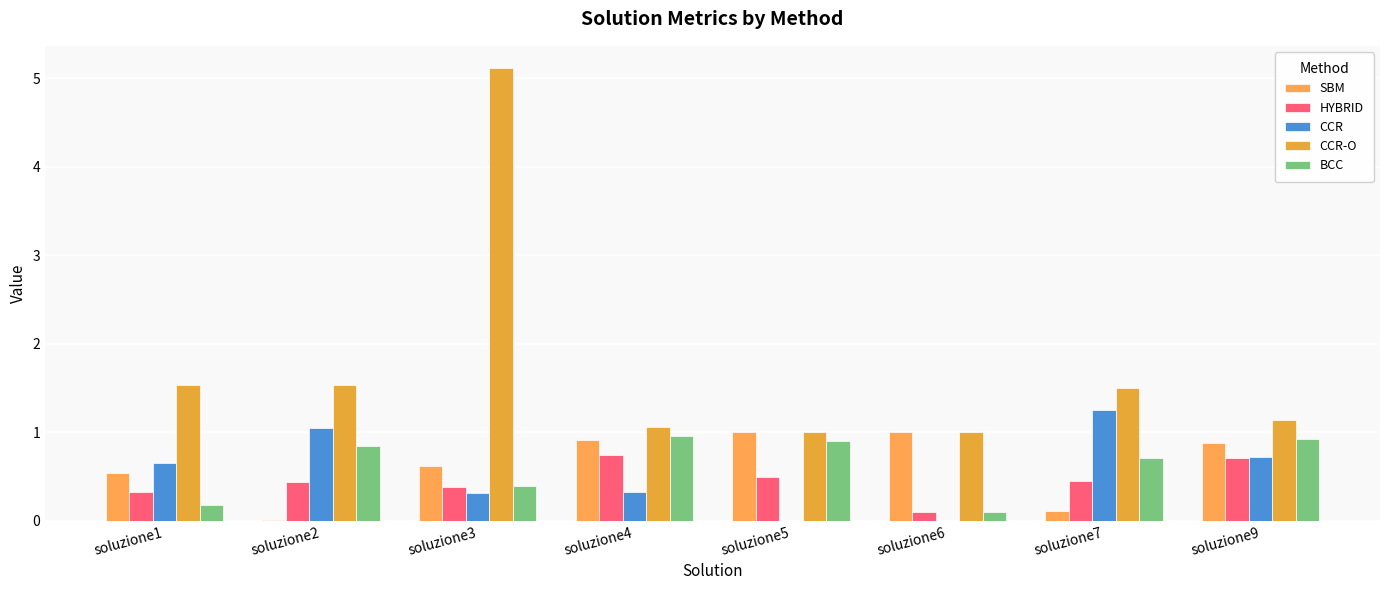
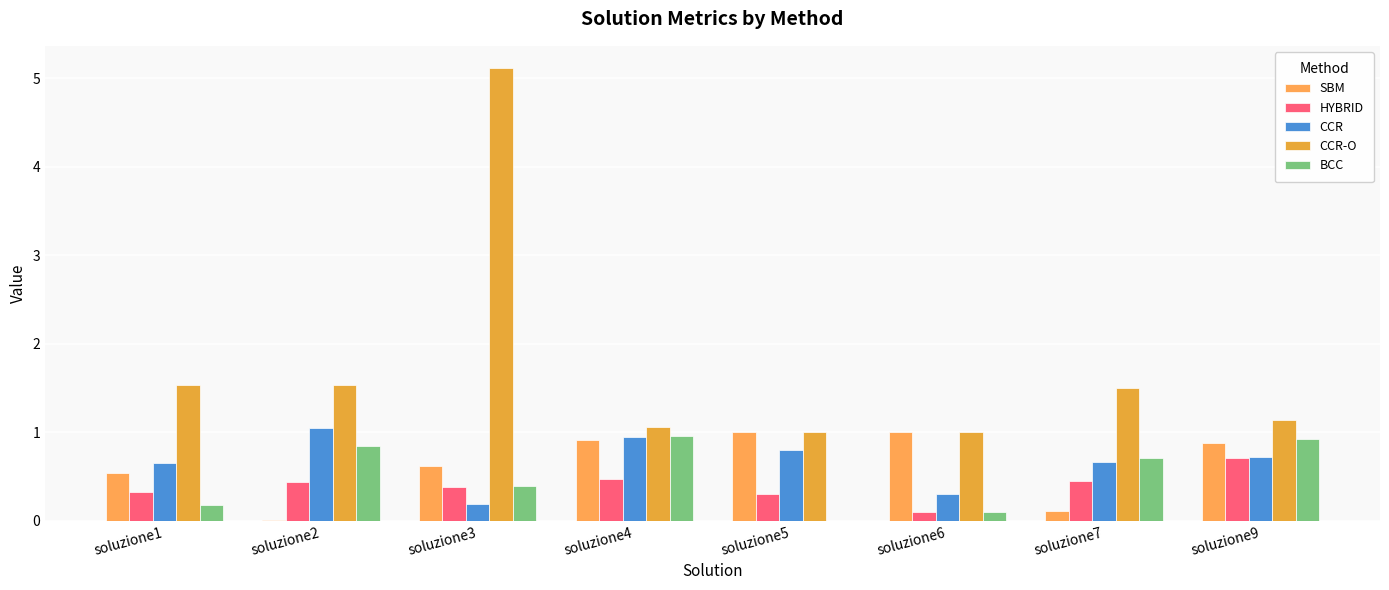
CCR, soluzione3: 0.3 -> 0.2
HYBRID, soluzione4: 0.7 -> 0.5
CCR, soluzione4: 0.3 -> 0.9
HYBRID, soluzione5: 0.5 -> 0.3
CCR, soluzione5: 0.0 -> 0.8
BCC, soluzione5: 0.9 -> 0.0
CCR, soluzione6: 0.0 -> 0.3
CCR, soluzione7: 1.3 -> 0.7
